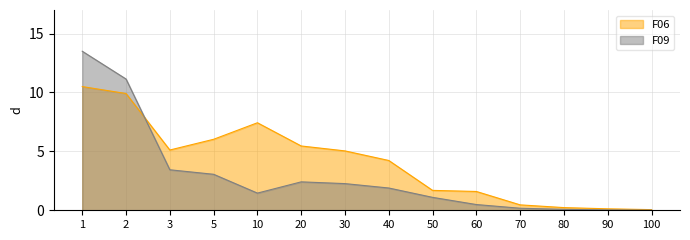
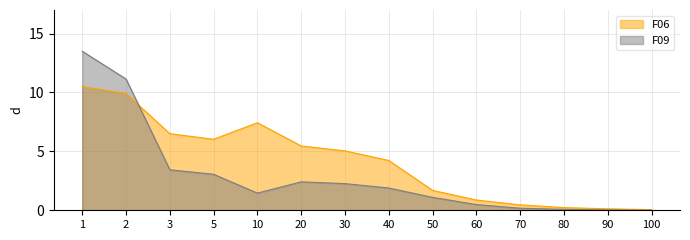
F06, 3: 5.1 -> 6.5
F06, 60: 1.6 -> 0.9
